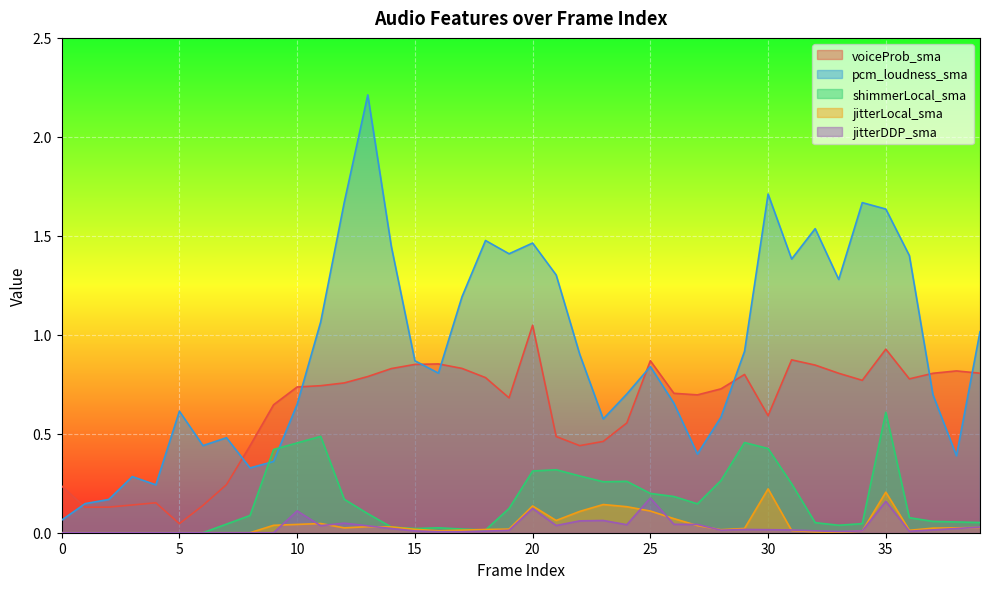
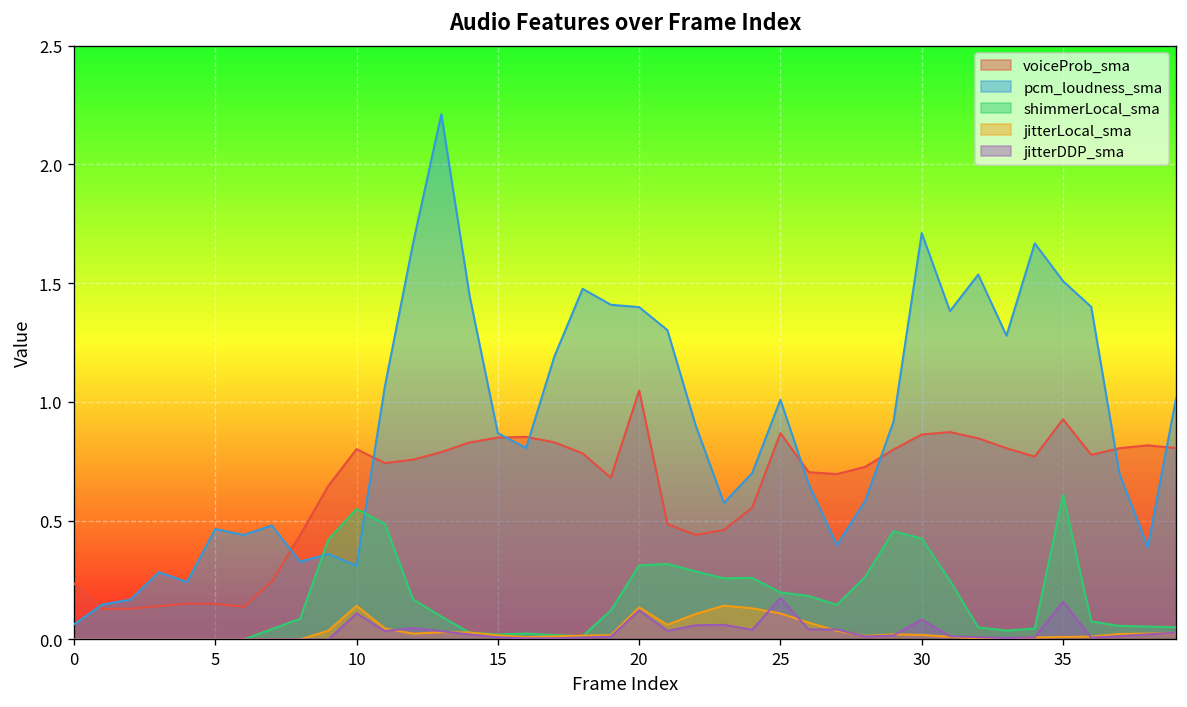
voiceProb_sma, 5: 0.05 -> 0.15
pcm_loudness_sma, 5: 0.61 -> 0.47
voiceProb_sma, 10: 0.74 -> 0.80
pcm_loudness_sma, 10: 0.65 -> 0.31
shimmerLocal_sma, 10: 0.45 -> 0.55
jitterLocal_sma, 10: 0.04 -> 0.14
pcm_loudness_sma, 20: 1.46 -> 1.40
pcm_loudness_sma, 25: 0.84 -> 1.01
voiceProb_sma, 30: 0.59 -> 0.86
jitterLocal_sma, 30: 0.22 -> 0.02
jitterDDP_sma, 30: 0.02 -> 0.08
pcm_loudness_sma, 35: 1.64 -> 1.51
jitterLocal_sma, 35: 0.20 -> 0.01
